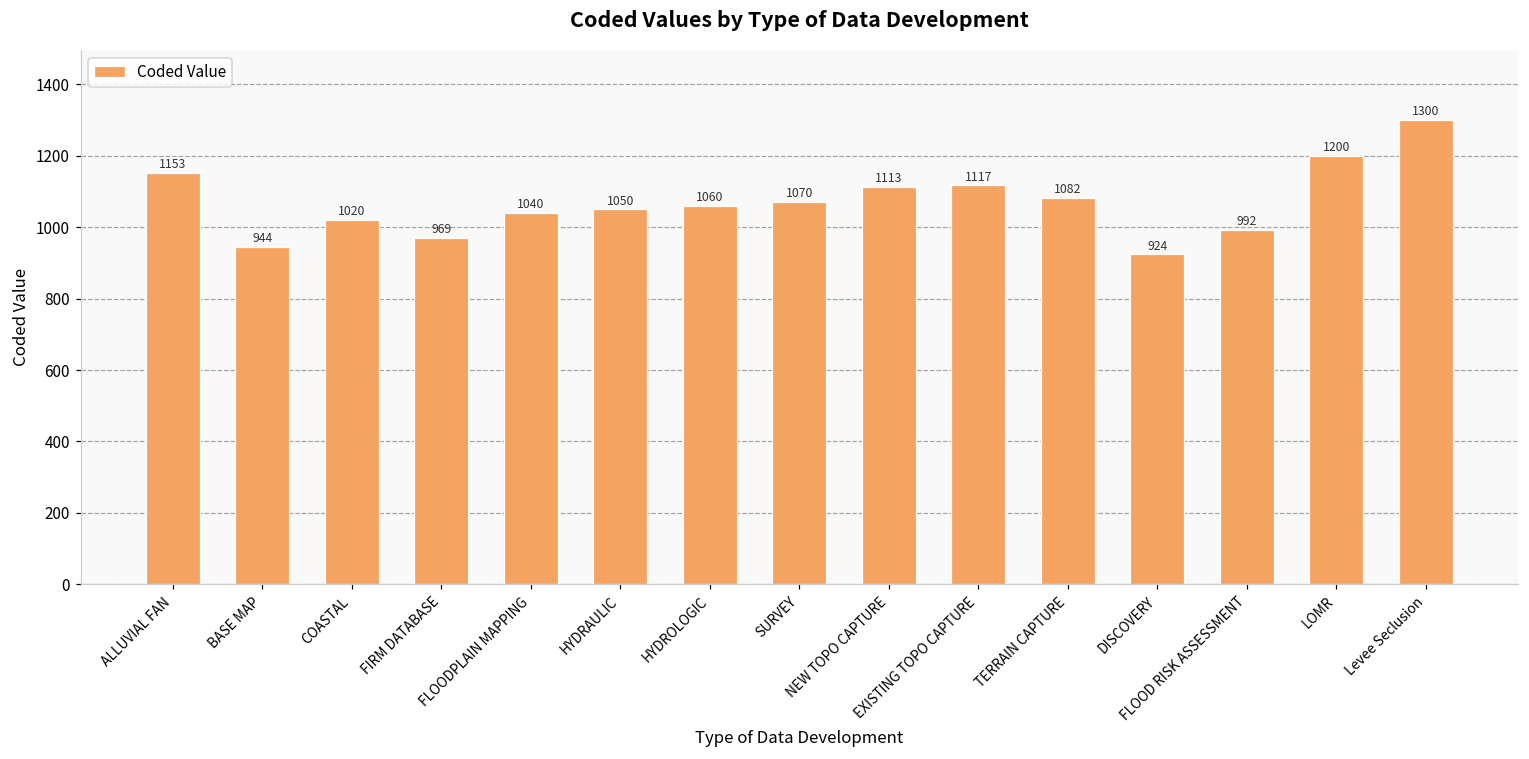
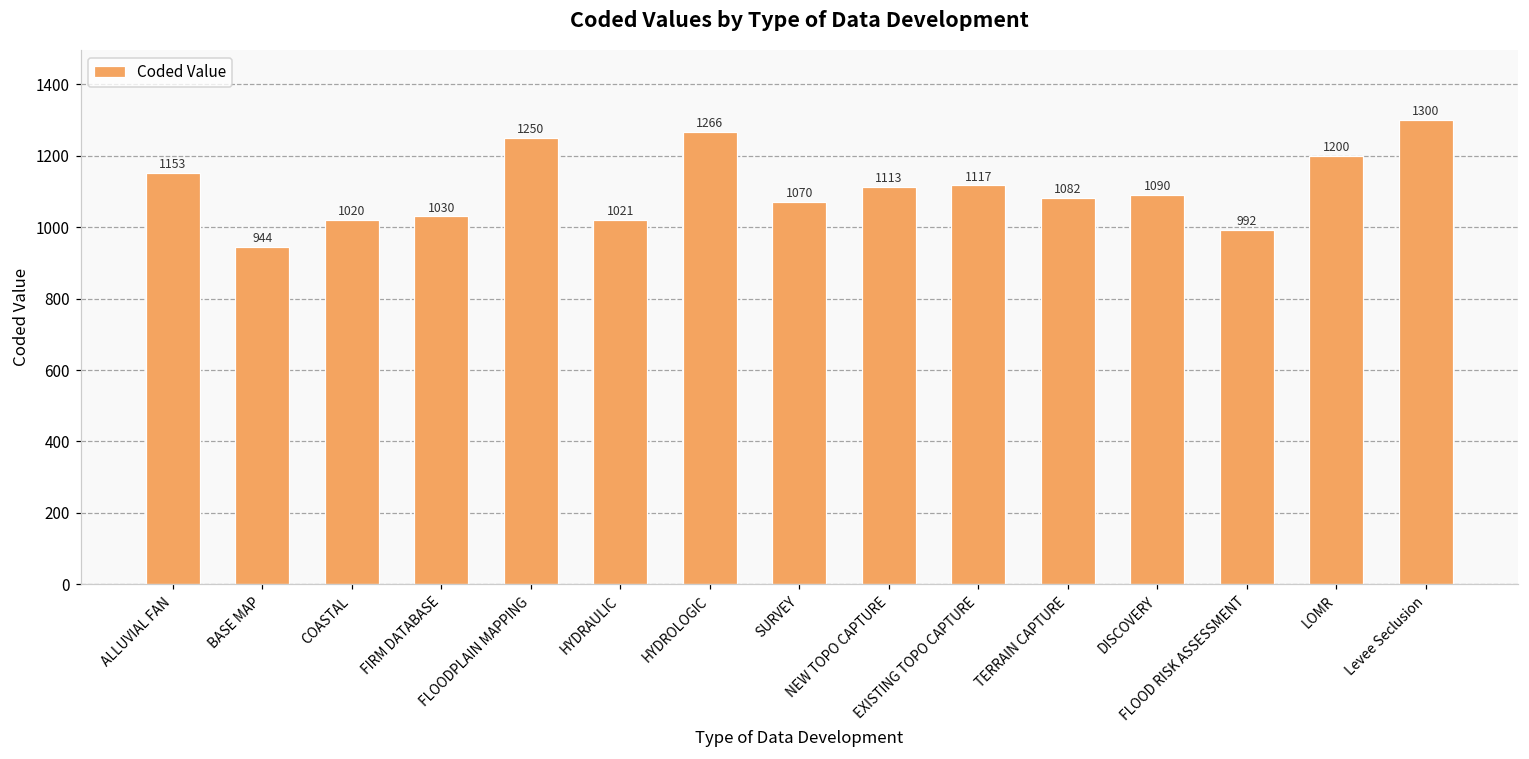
FIRM DATABASE: 969 -> 1030
FLOODPLAIN MAPPING: 1040 -> 1250
HYDRAULIC: 1050 -> 1021
HYDROLOGIC: 1060 -> 1266
DISCOVERY: 924 -> 1090
